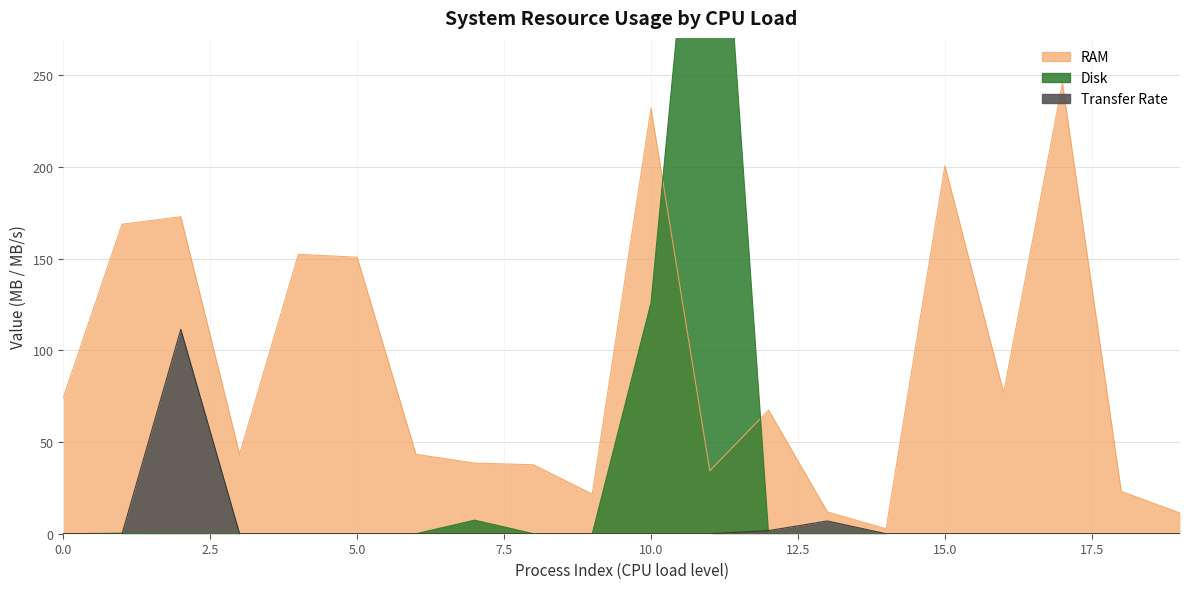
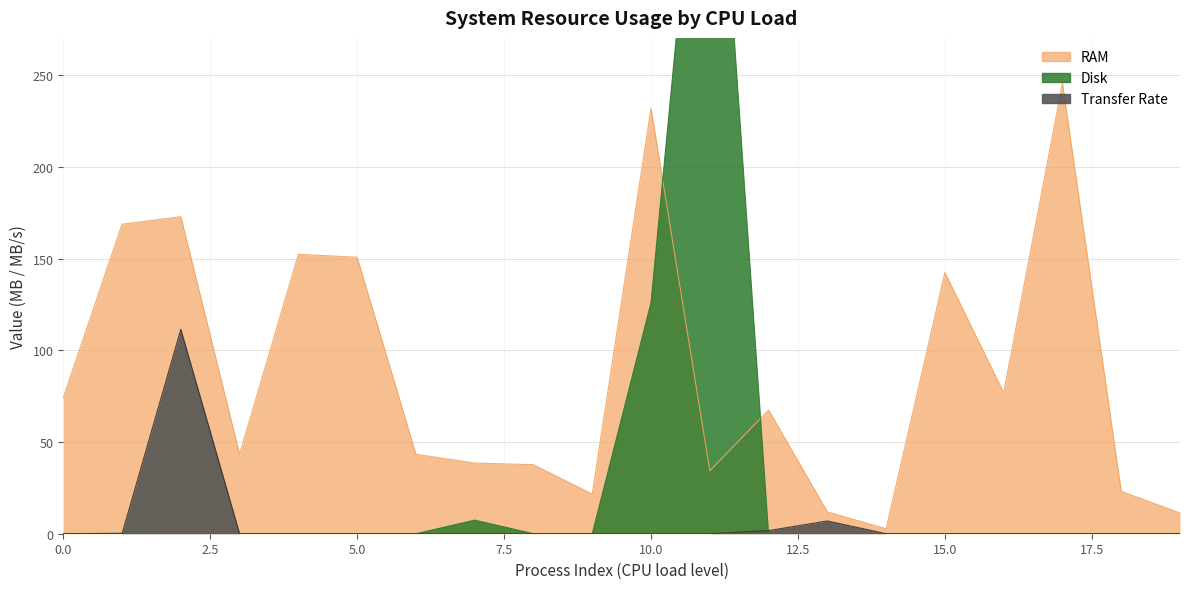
RAM, 15.0: 201 -> 142
